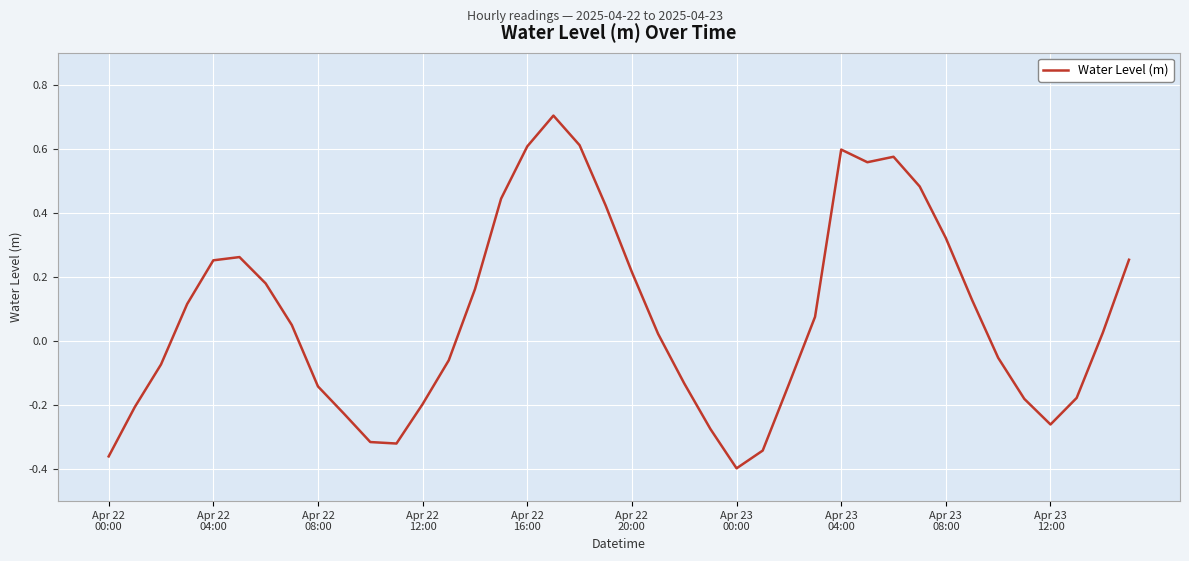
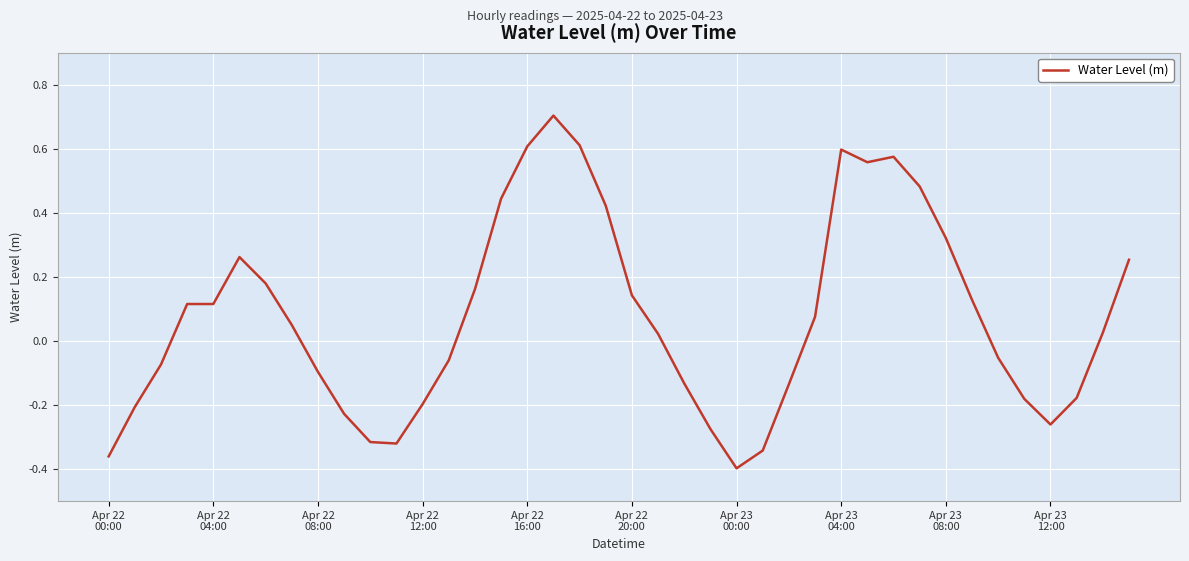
Apr 22 04:00: 0.25 -> 0.12
Apr 22 08:00: -0.14 -> -0.10
Apr 22 20:00: 0.21 -> 0.14
